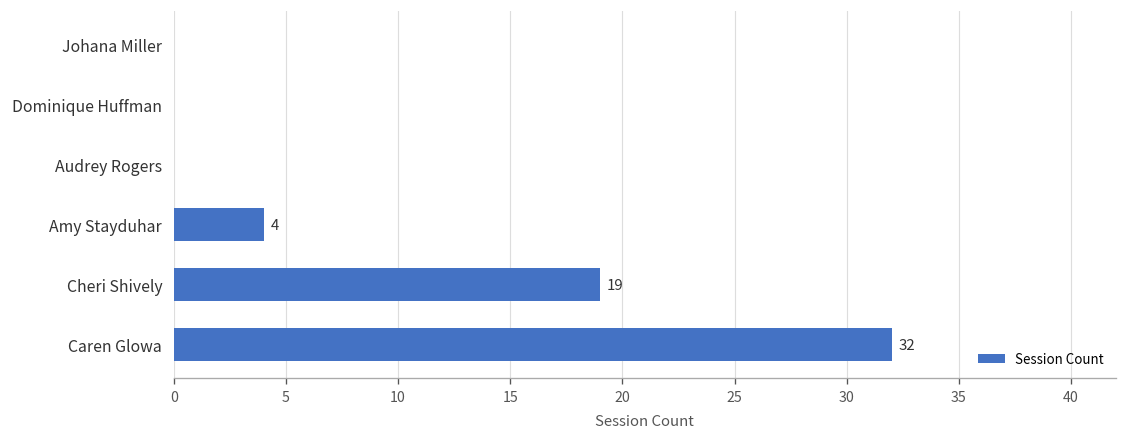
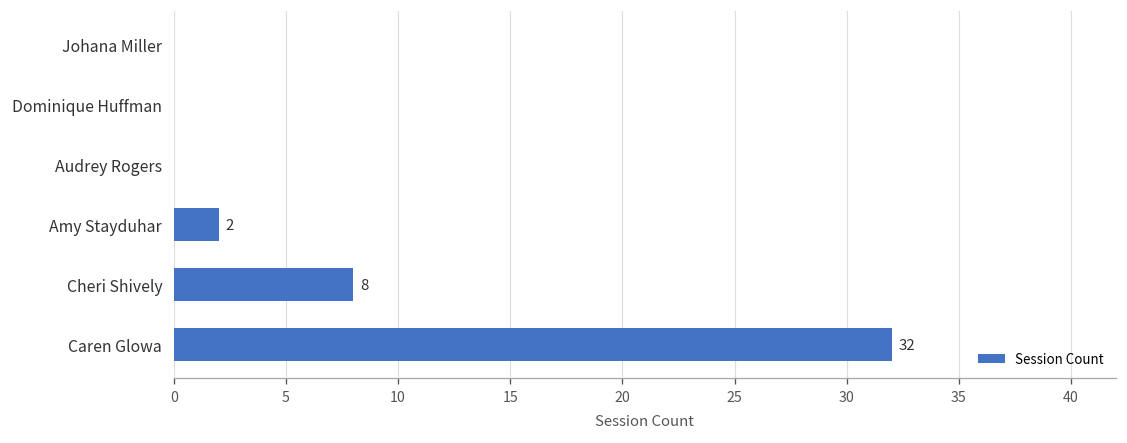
Amy Stayduhar: 4 -> 2
Cheri Shively: 19 -> 8
